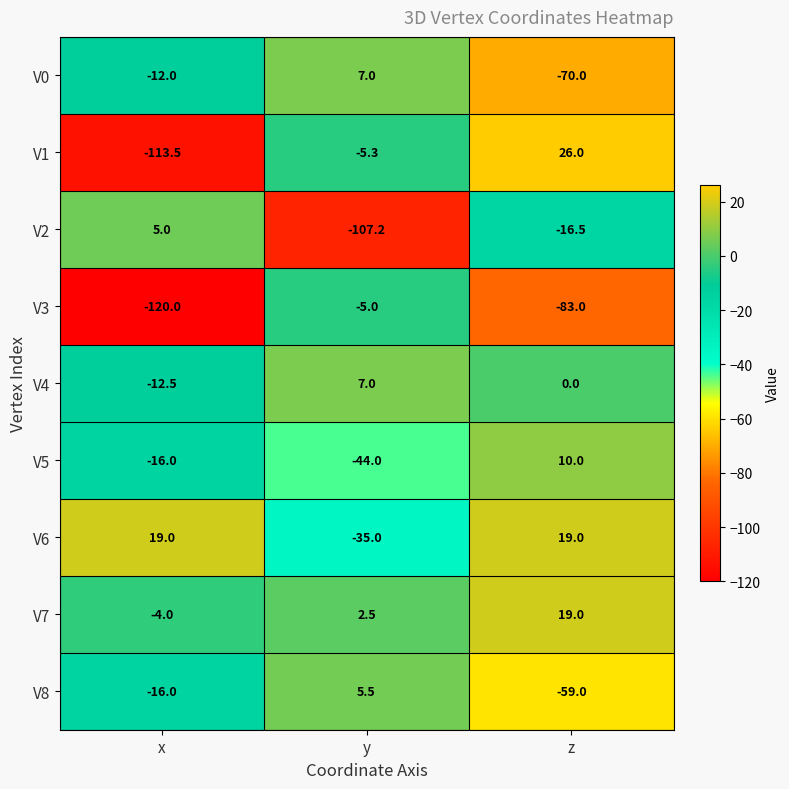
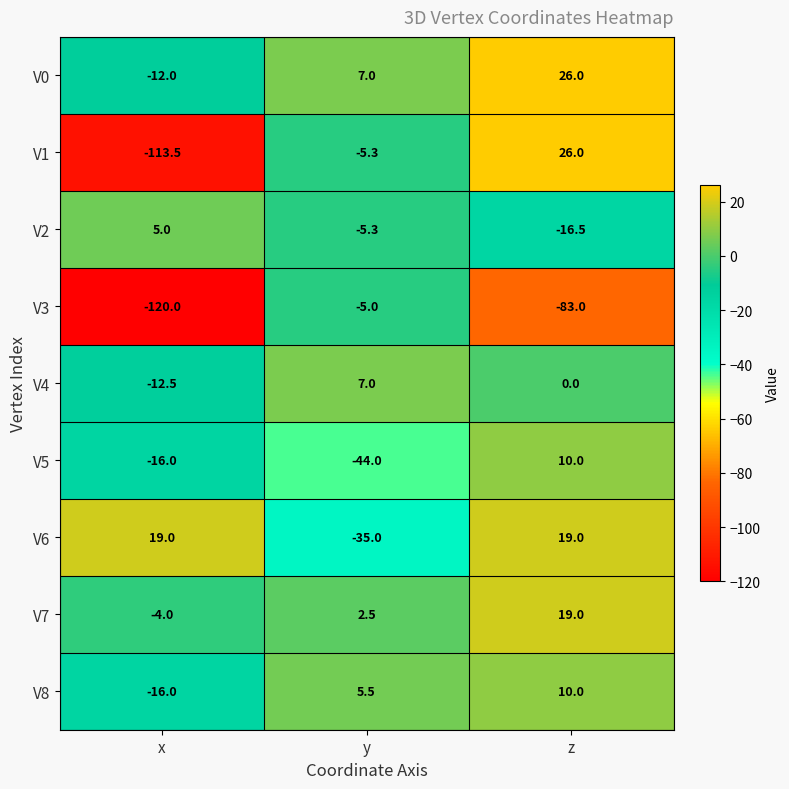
V0, z: -70.0 -> 26.0
V2, y: -107.2 -> -5.3
V8, z: -59.0 -> 10.0
